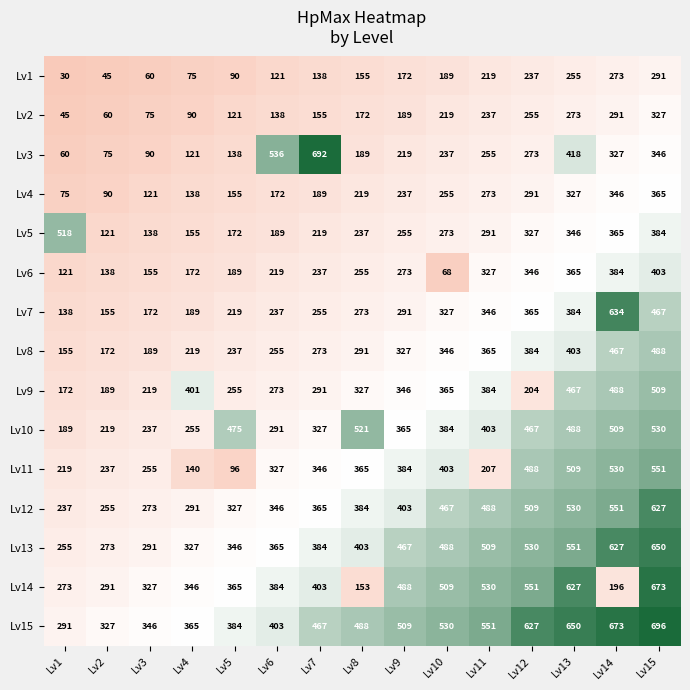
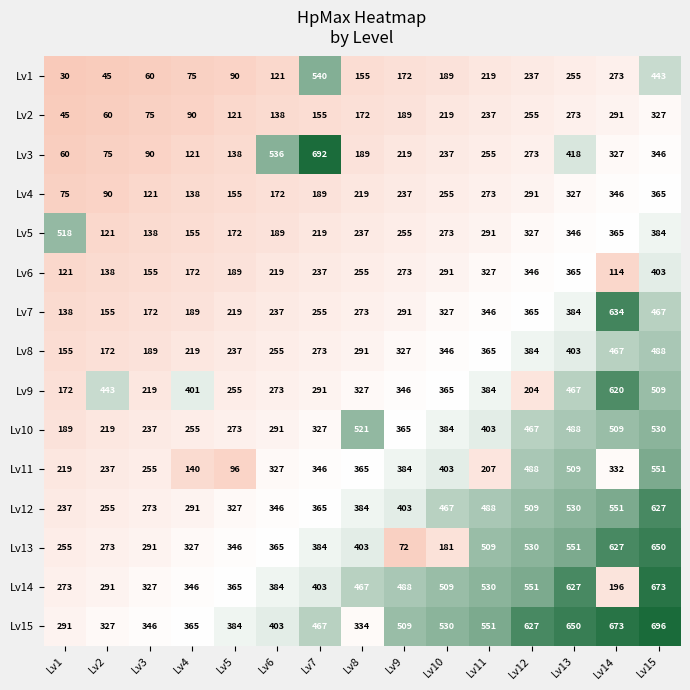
Lv1, Lv7: 138 -> 540
Lv1, Lv15: 291 -> 443
Lv6, Lv10: 68 -> 291
Lv6, Lv14: 384 -> 114
Lv9, Lv2: 189 -> 443
Lv9, Lv14: 488 -> 620
Lv10, Lv5: 475 -> 273
Lv11, Lv14: 530 -> 332
Lv13, Lv9: 467 -> 72
Lv13, Lv10: 488 -> 181
Lv14, Lv8: 153 -> 467
Lv15, Lv8: 488 -> 334
